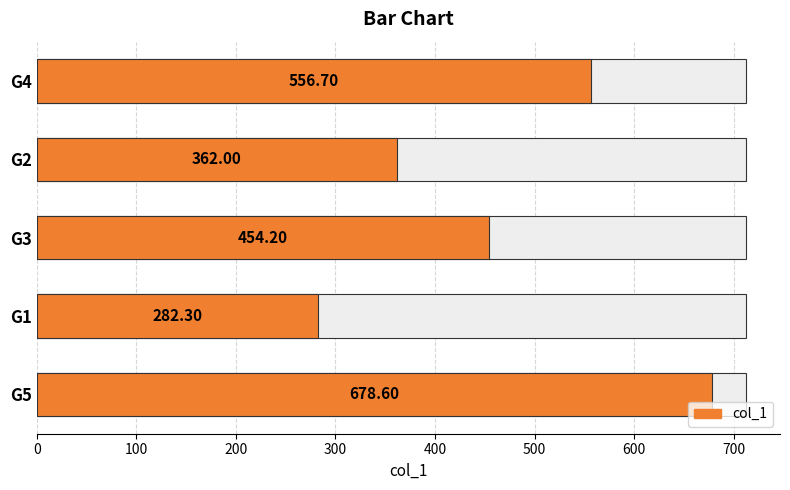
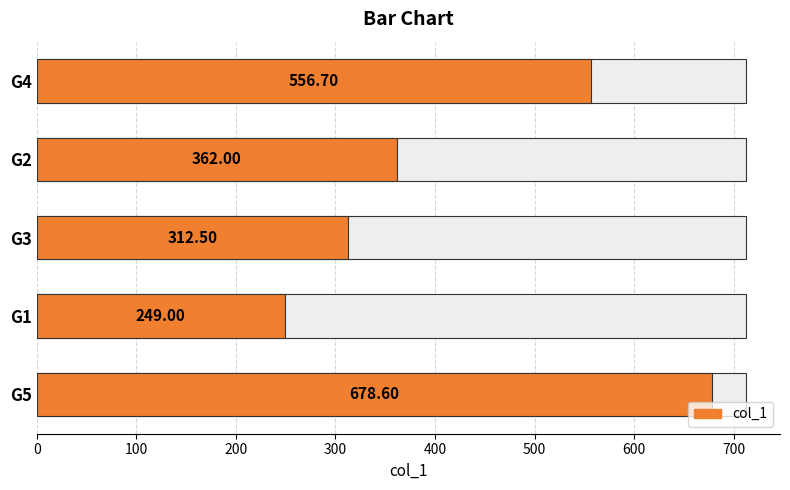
col_1, G3: 454.20 -> 312.50
col_1, G1: 282.30 -> 249.00
